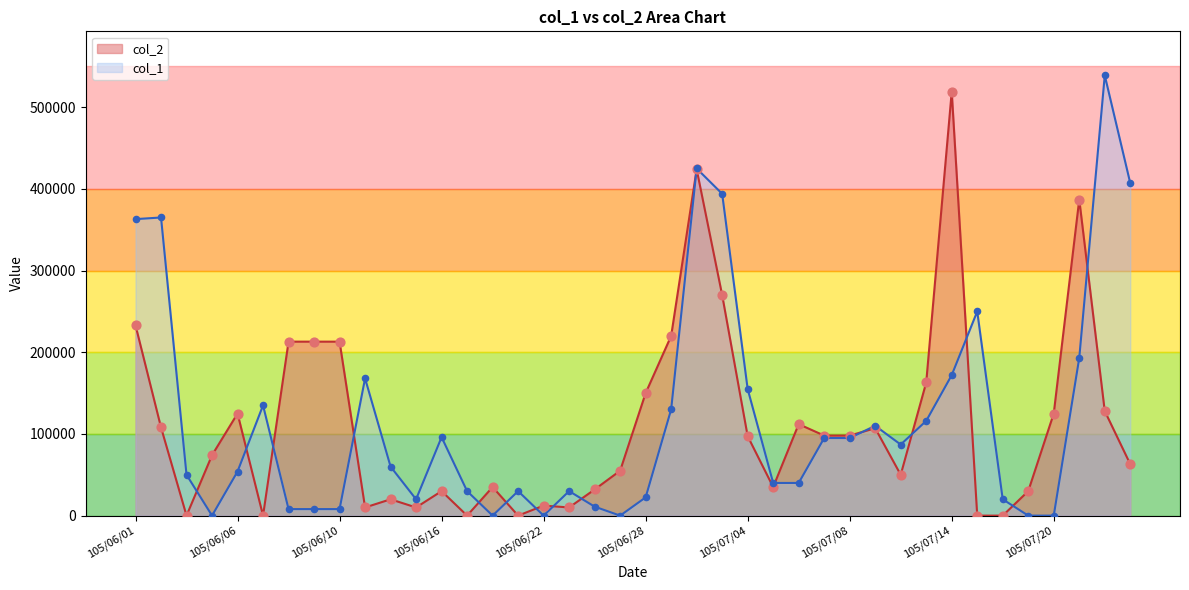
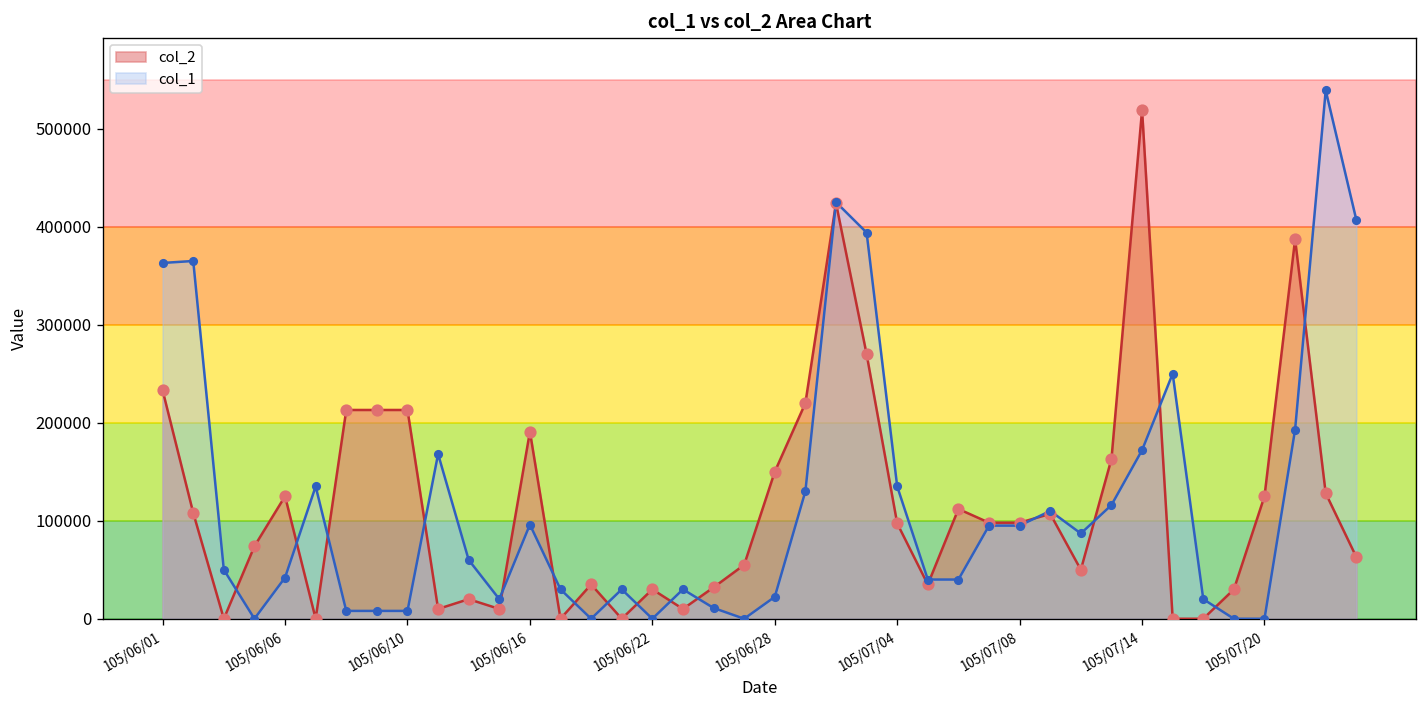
col_1, 105/06/06: 50000 -> 40000
col_2, 105/06/16: 30000 -> 190000
col_2, 105/06/22: 10000 -> 30000
col_1, 105/07/04: 150000 -> 140000
